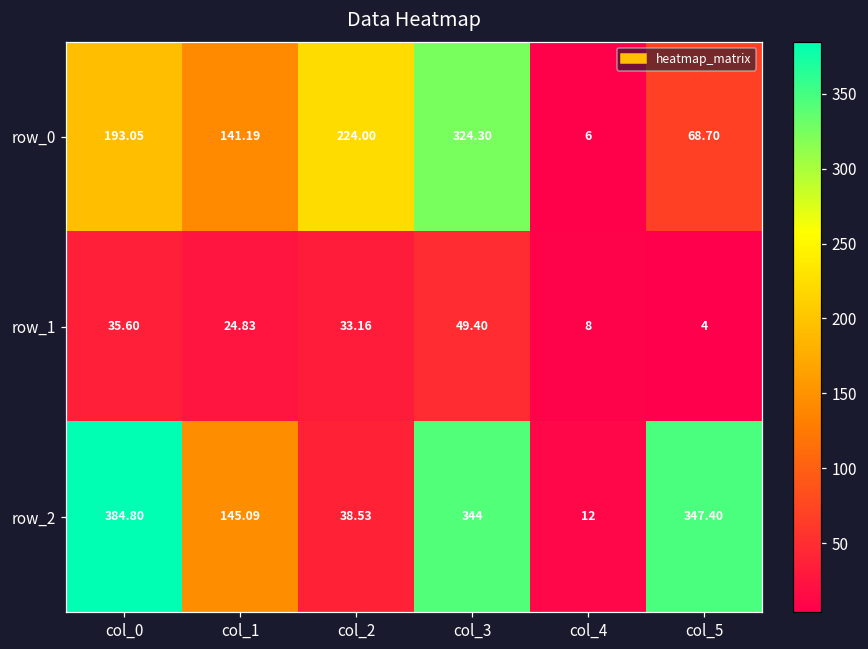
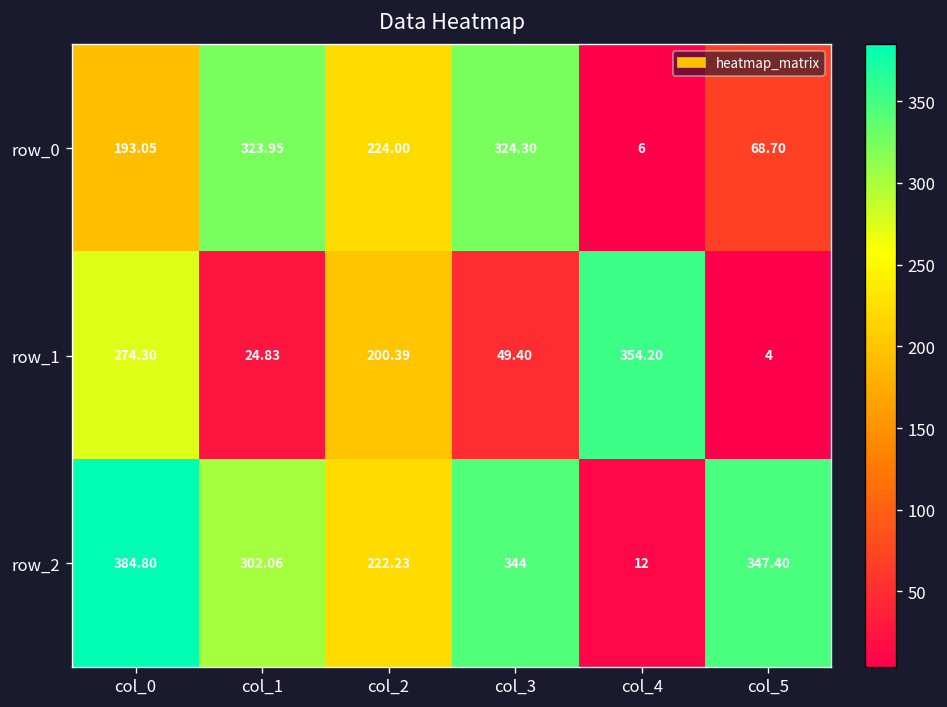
row_0, col_1: 141.19 -> 323.95
row_1, col_0: 35.60 -> 274.30
row_1, col_2: 33.16 -> 200.39
row_1, col_4: 8 -> 354.20
row_2, col_1: 145.09 -> 302.06
row_2, col_2: 38.53 -> 222.23
